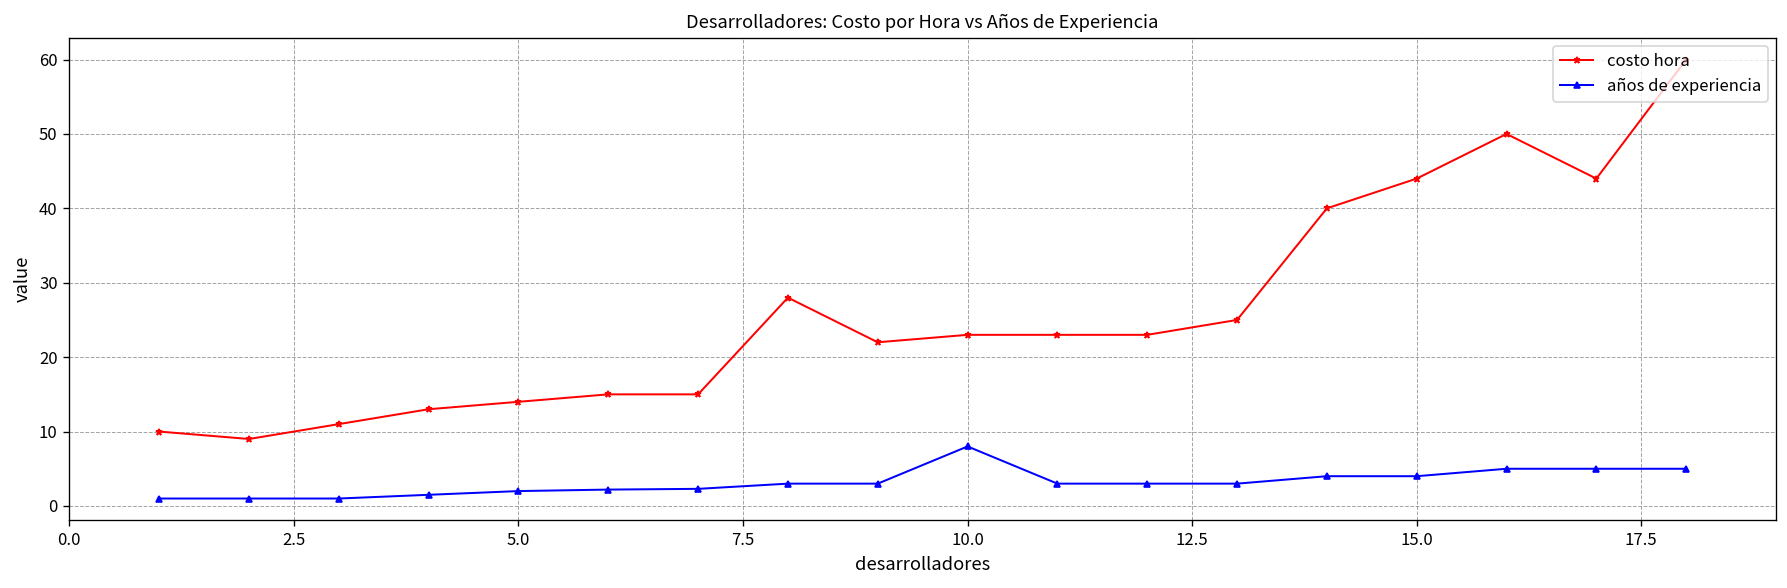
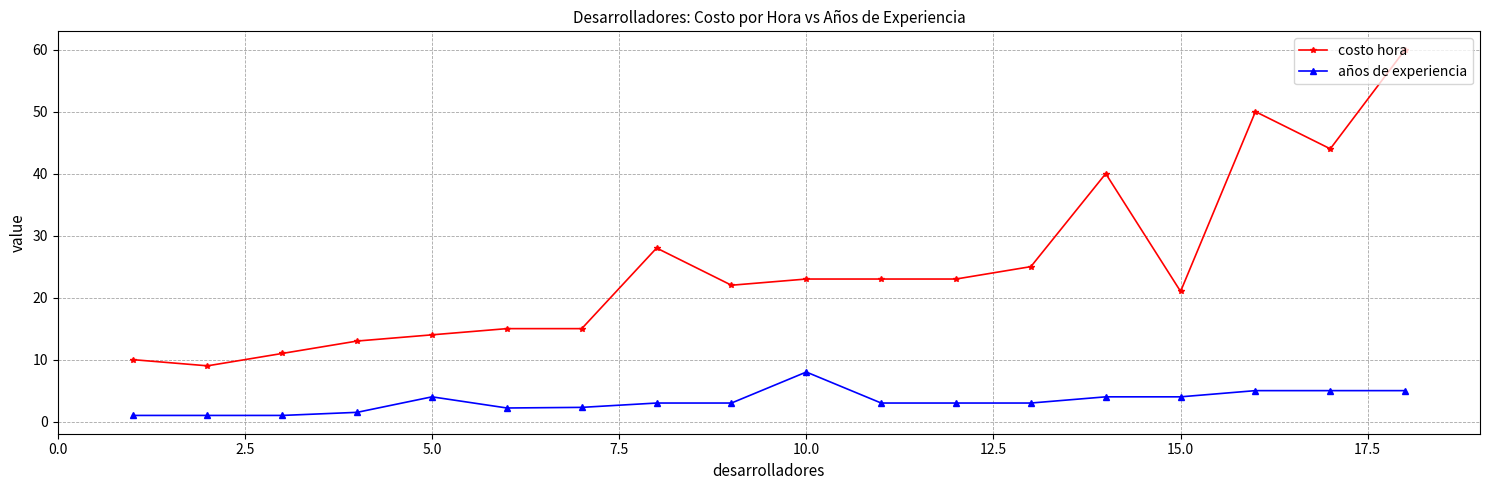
años de experiencia, 5.0: 2 -> 4
costo hora, 15.0: 44 -> 21
